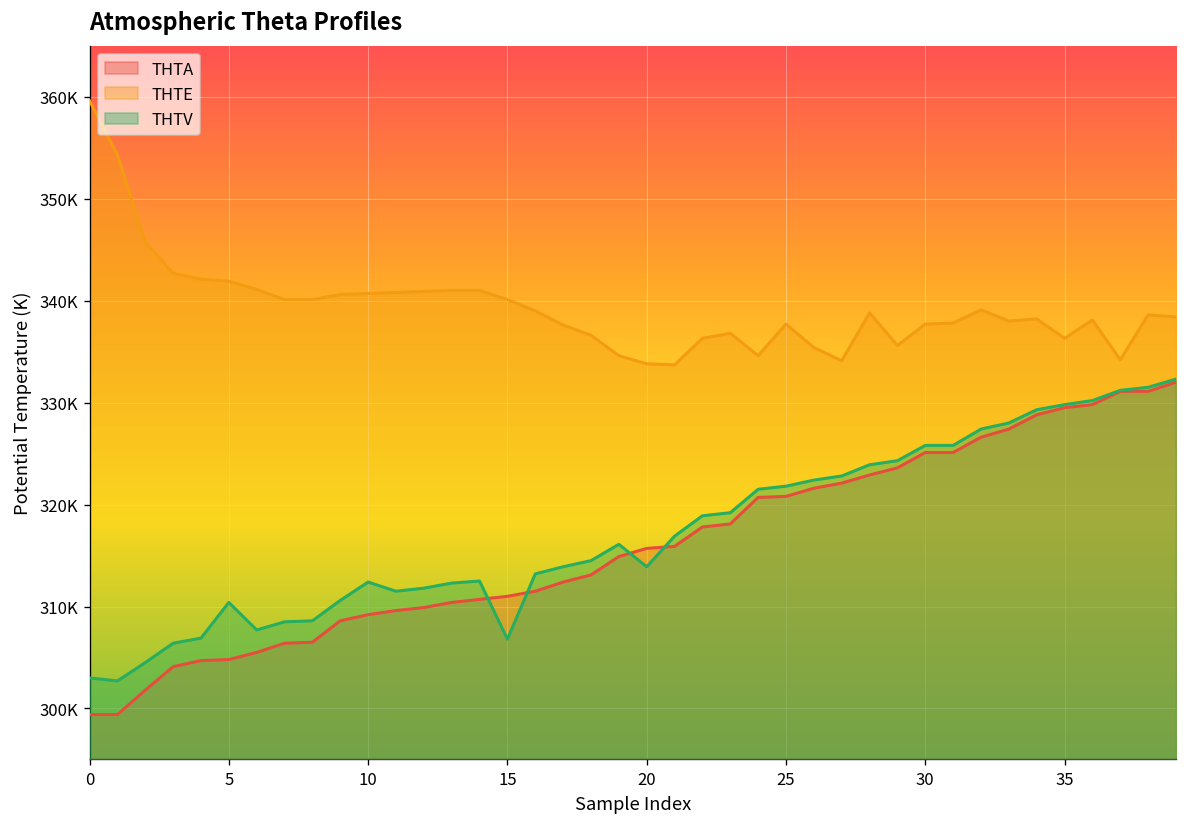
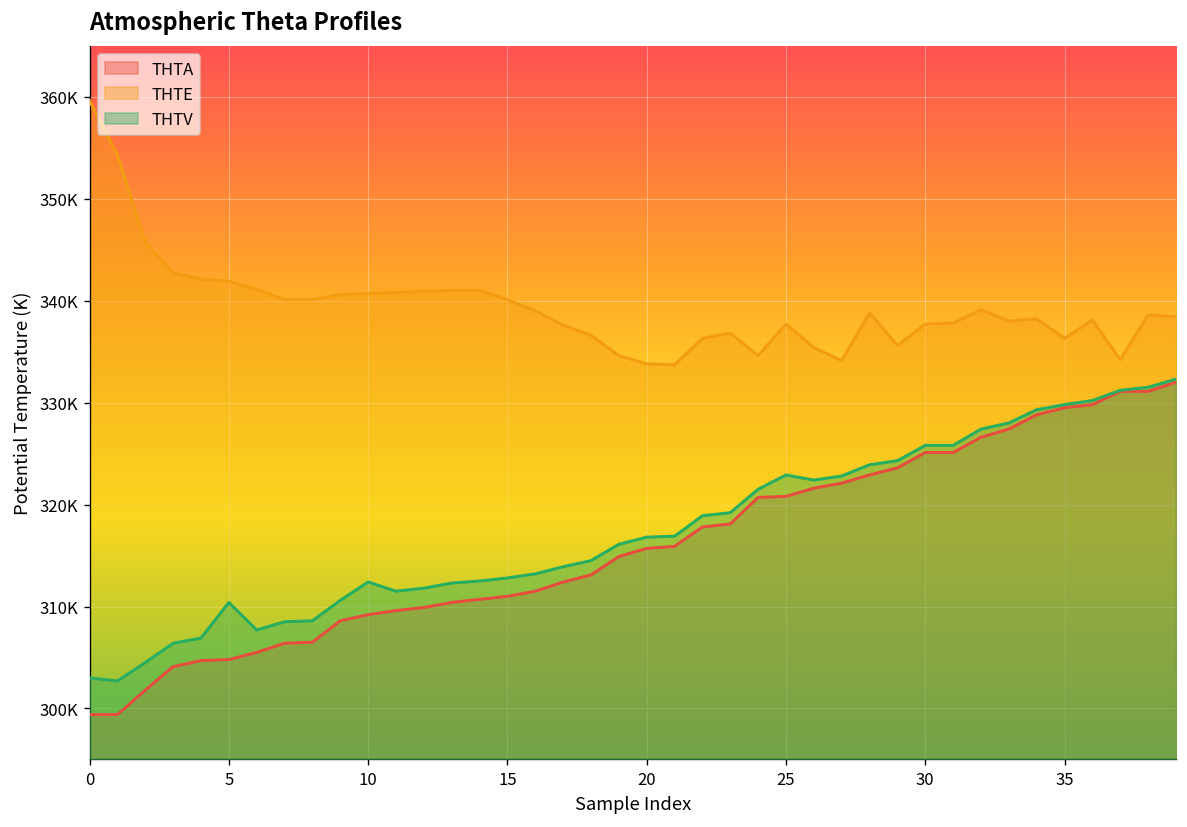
THTV, 15: 307000 -> 313000
THTV, 20: 314000 -> 317000
THTV, 25: 322000 -> 323000
